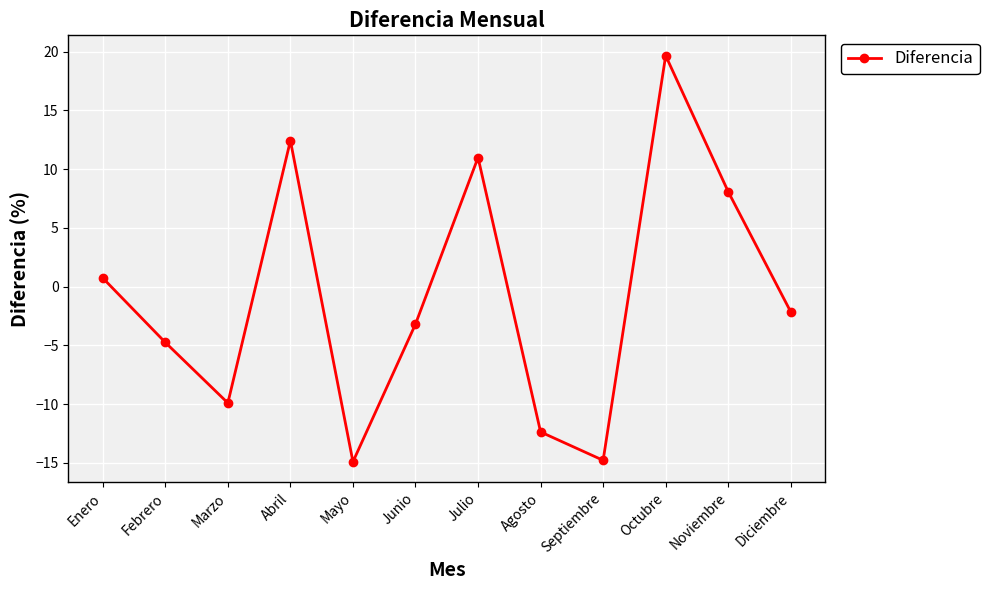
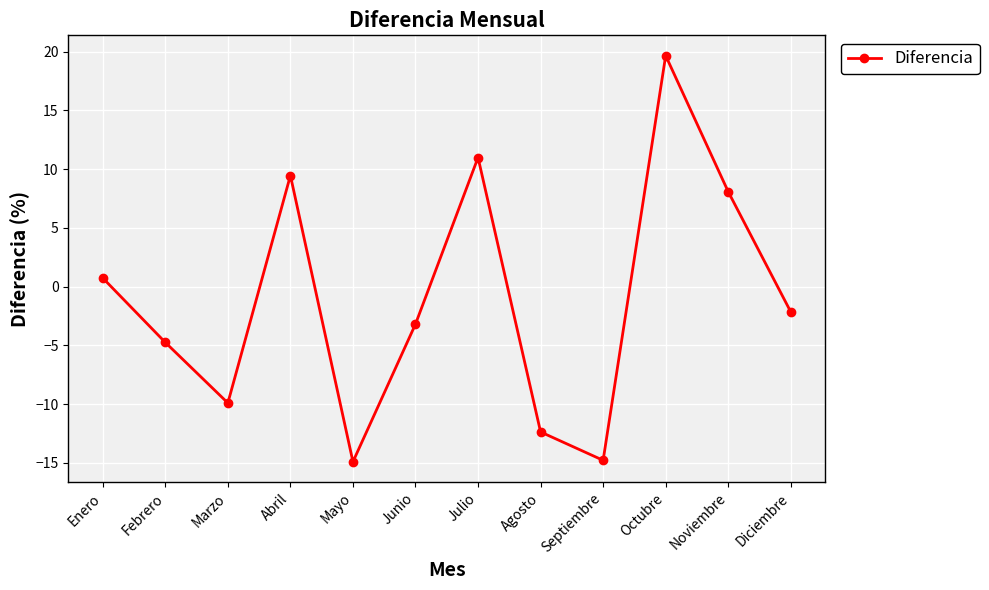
Abril: 12.4 -> 9.5
